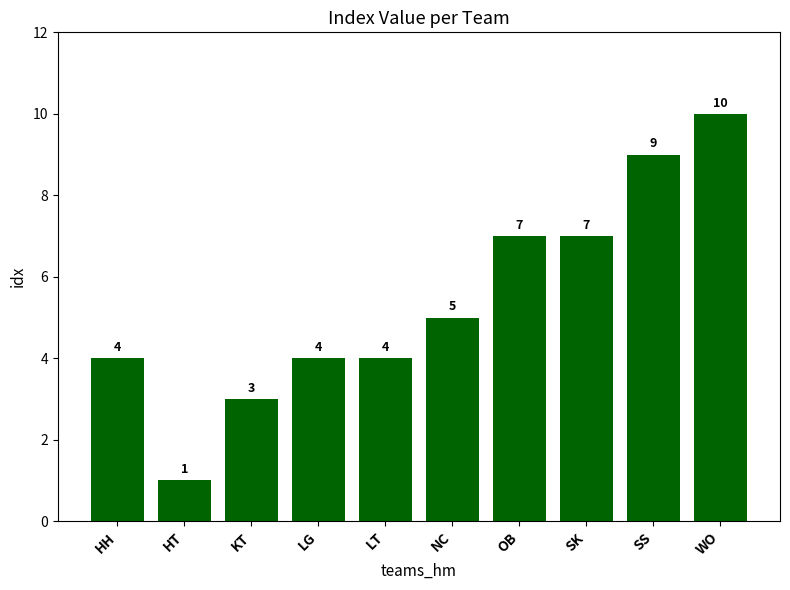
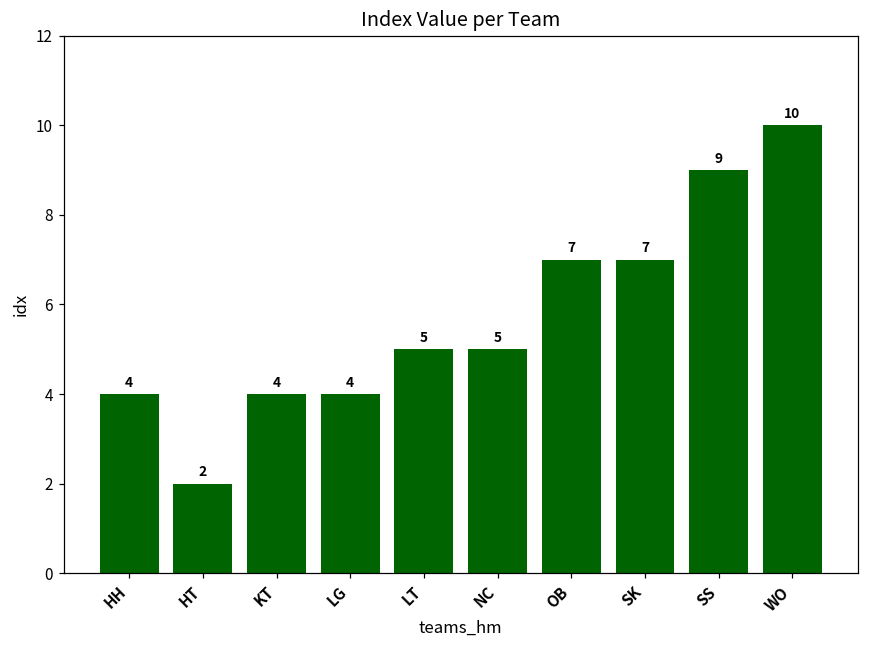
HT: 1 -> 2
KT: 3 -> 4
LT: 4 -> 5
